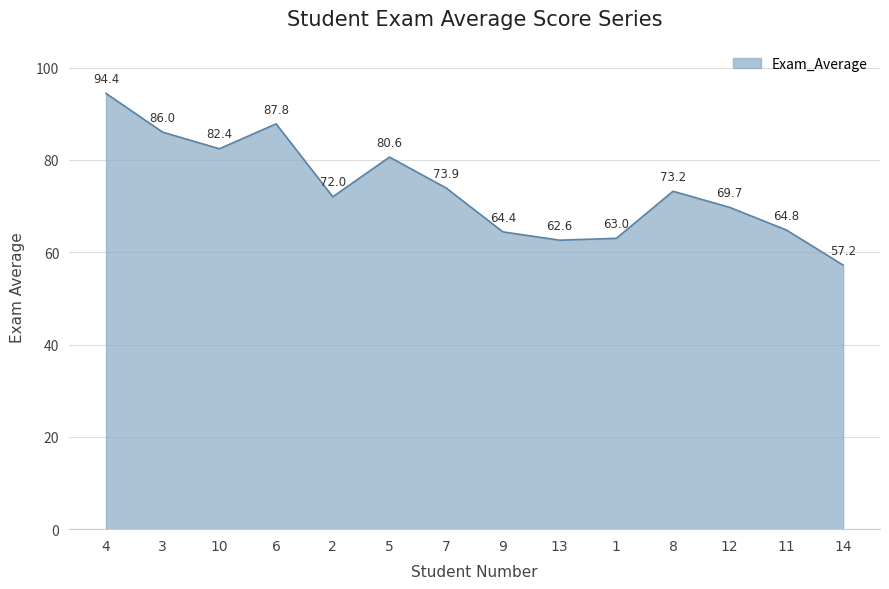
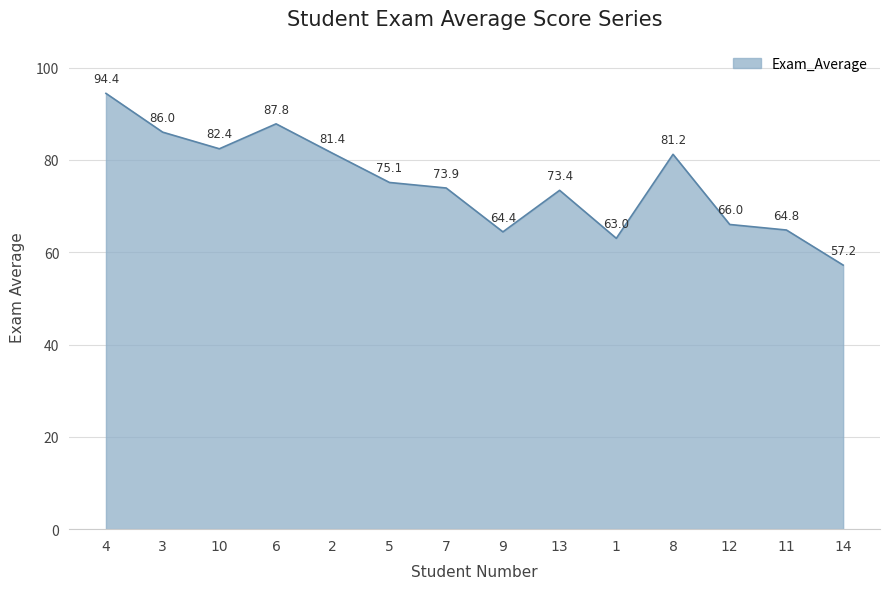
2: 72.0 -> 81.4
5: 80.6 -> 75.1
13: 62.6 -> 73.4
8: 73.2 -> 81.2
12: 69.7 -> 66.0
